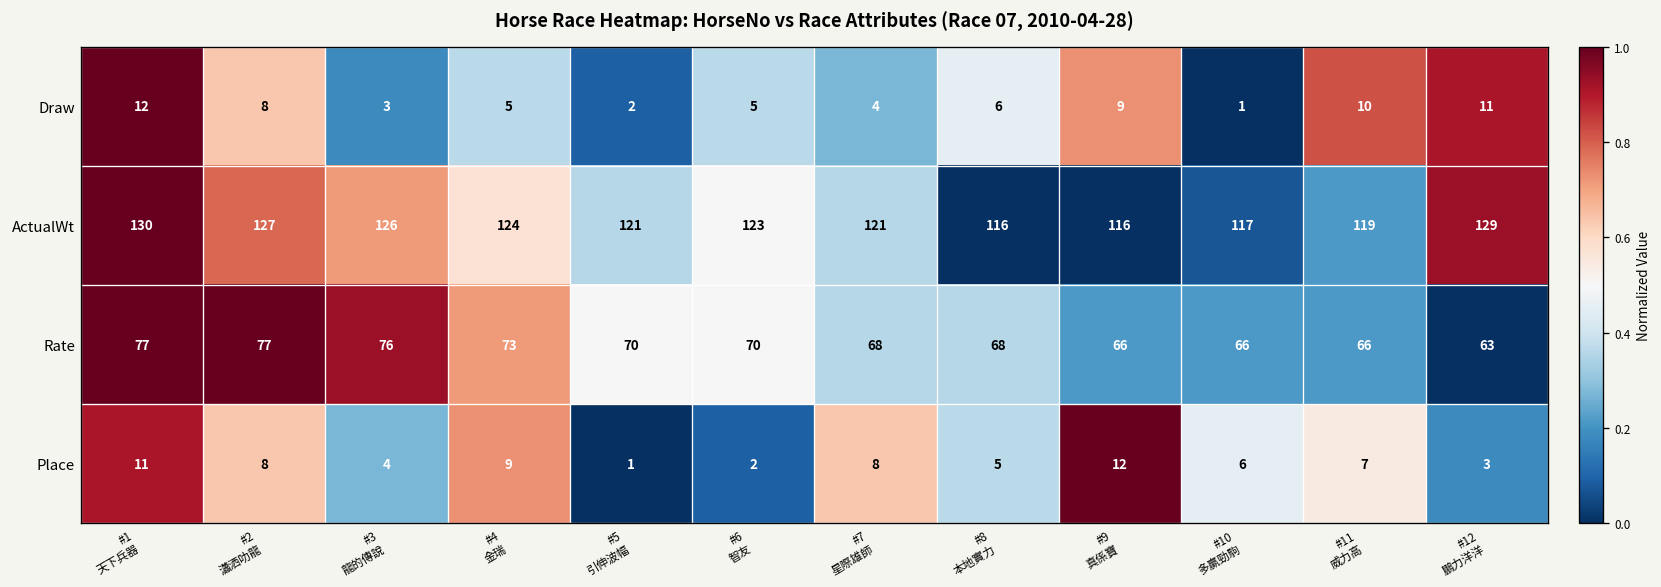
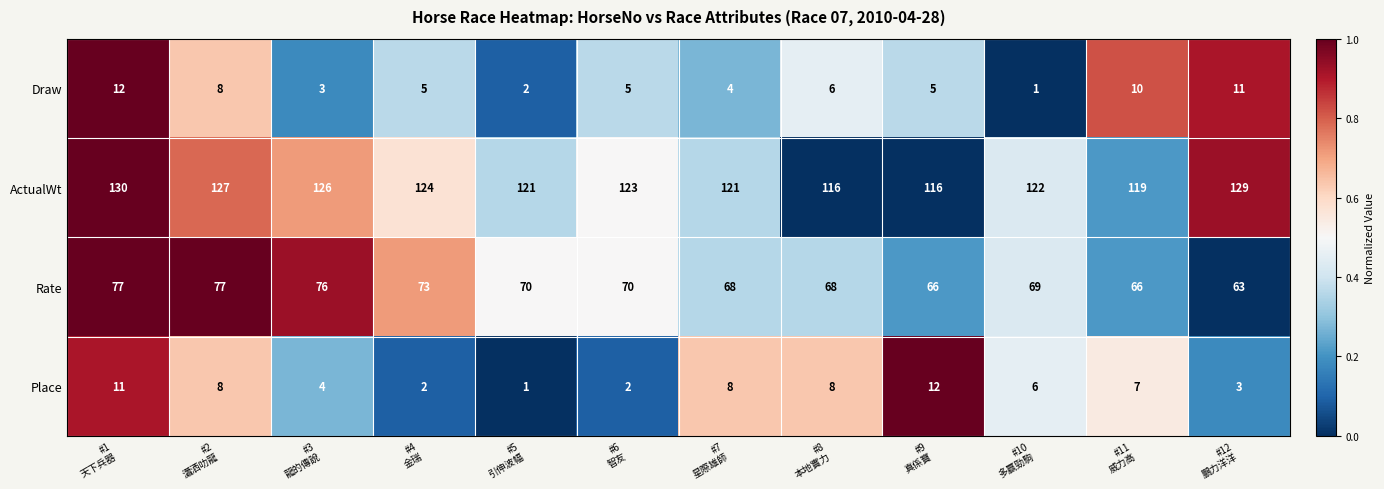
Draw, #9 真係寶: 9 -> 5
ActualWt, #10 多贏勁駒: 117 -> 122
Rate, #10 多贏勁駒: 66 -> 69
Place, #4 金瑞: 9 -> 2
Place, #8 本地實力: 5 -> 8
